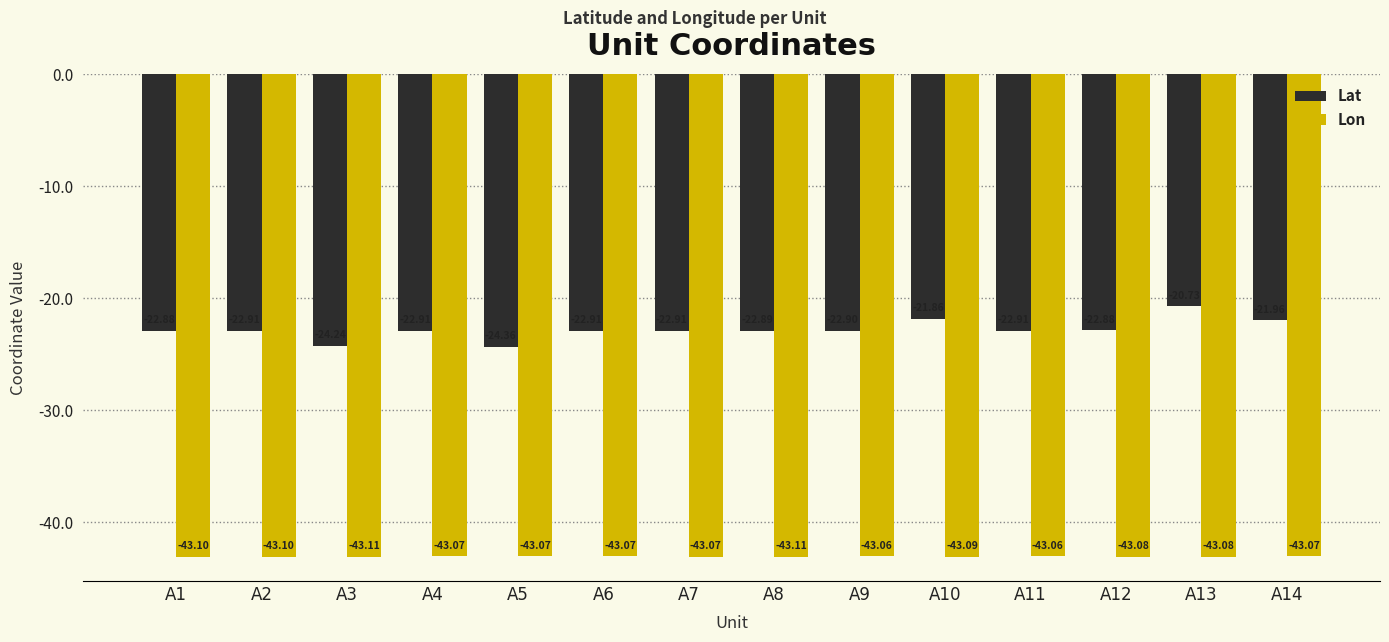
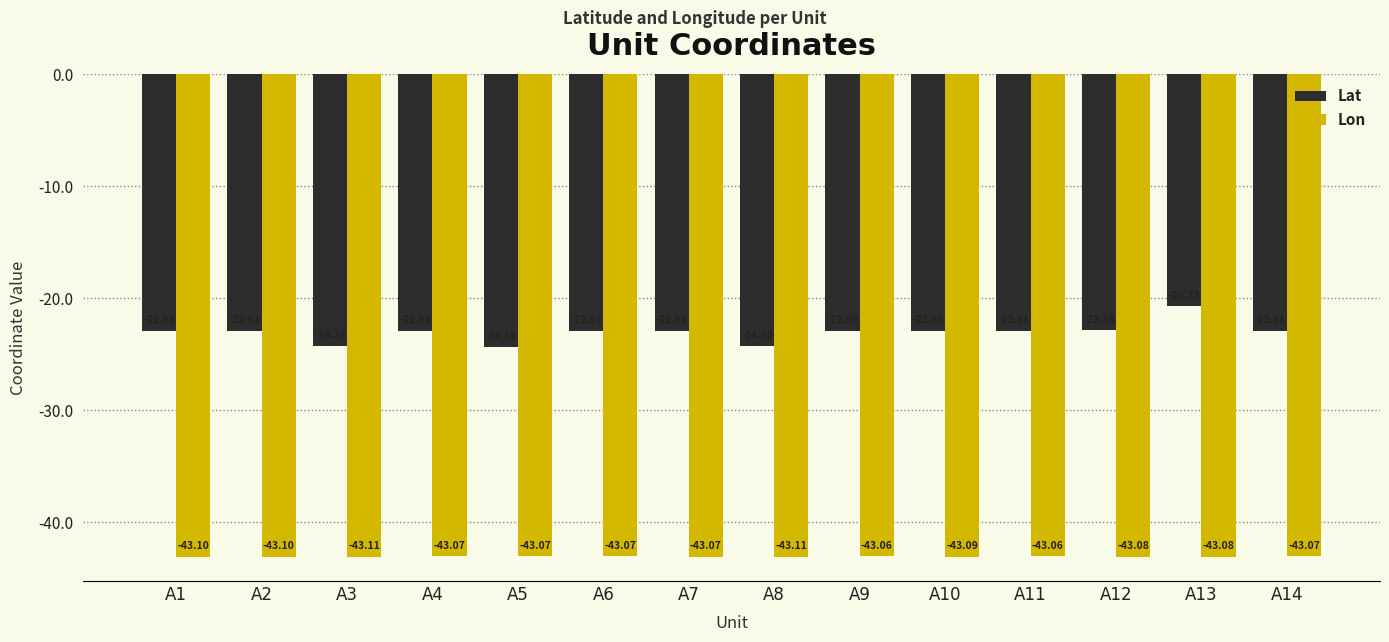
Lat, A8: -22.9 -> -24.3
Lat, A10: -21.9 -> -22.9
Lat, A14: -22.0 -> -22.9
